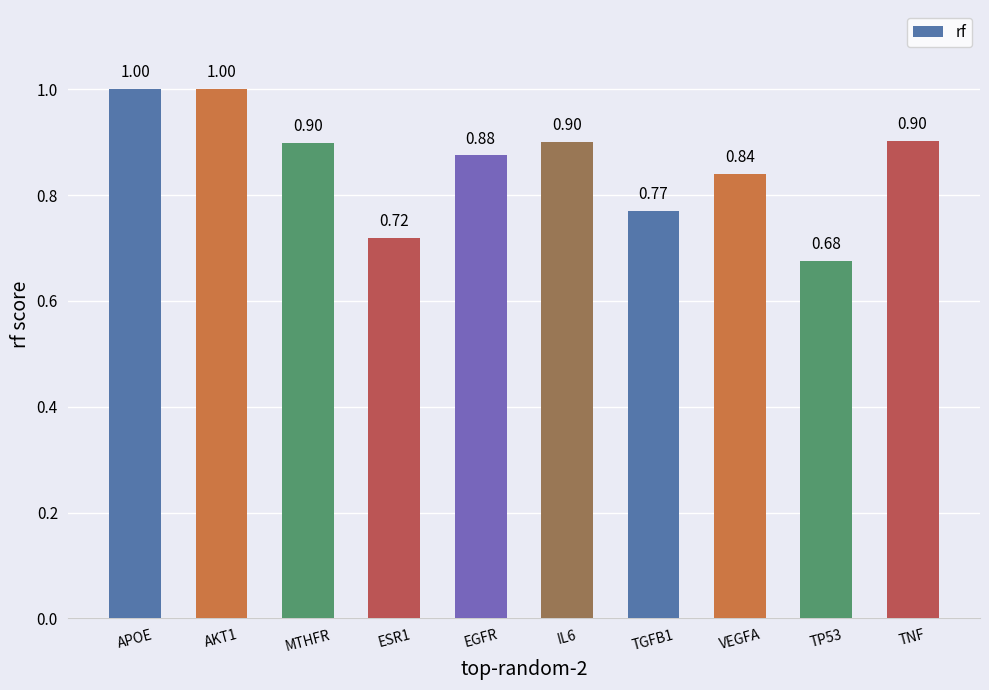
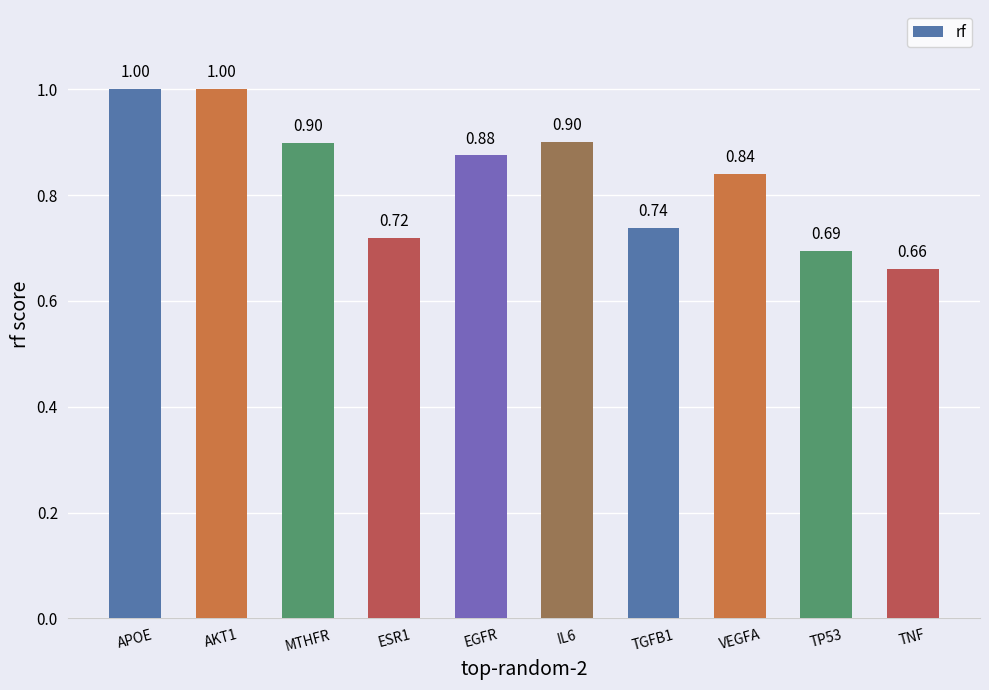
TGFB1: 0.77 -> 0.74
TP53: 0.68 -> 0.69
TNF: 0.90 -> 0.66
